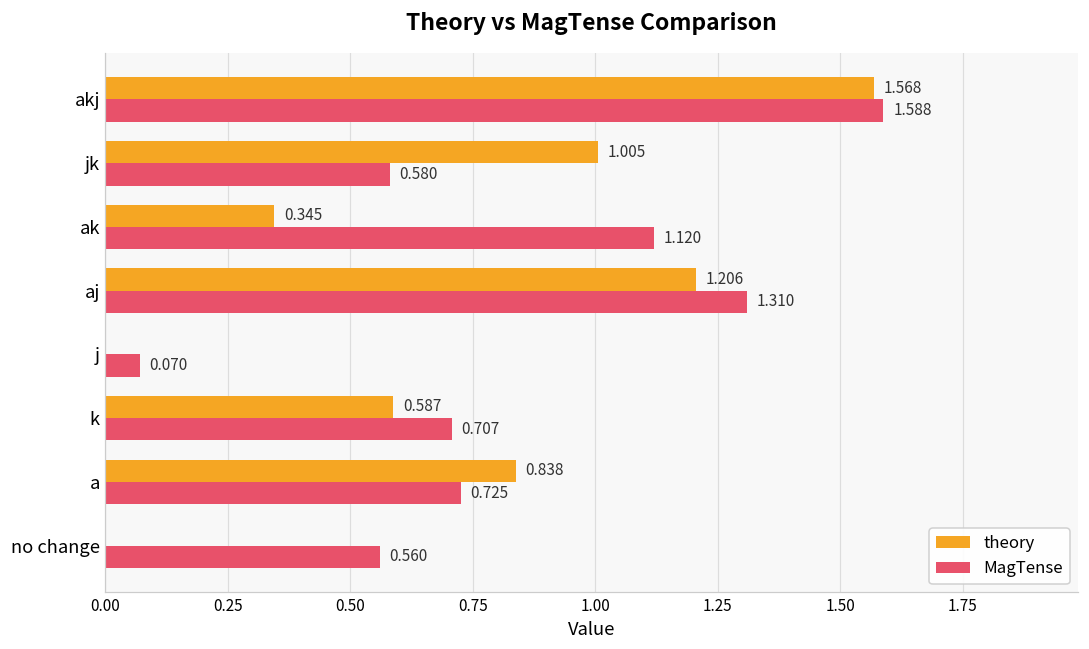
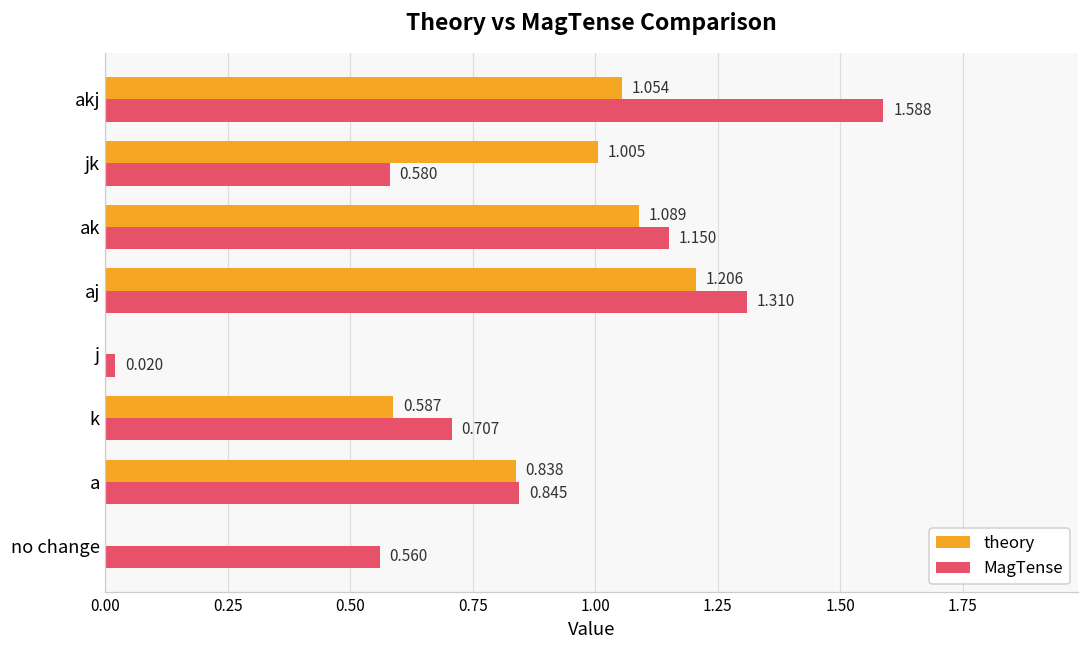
theory, akj: 1.568 -> 1.054
theory, ak: 0.345 -> 1.089
MagTense, ak: 1.120 -> 1.150
MagTense, j: 0.070 -> 0.020
MagTense, a: 0.725 -> 0.845
